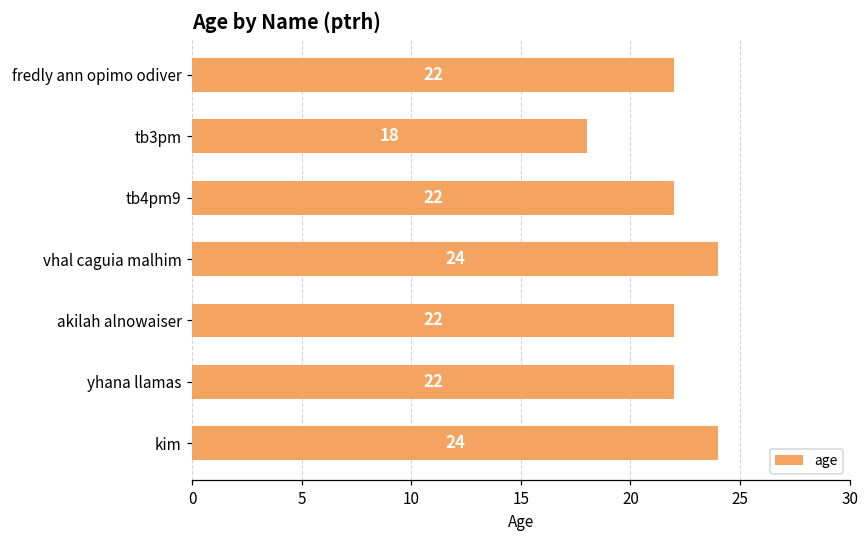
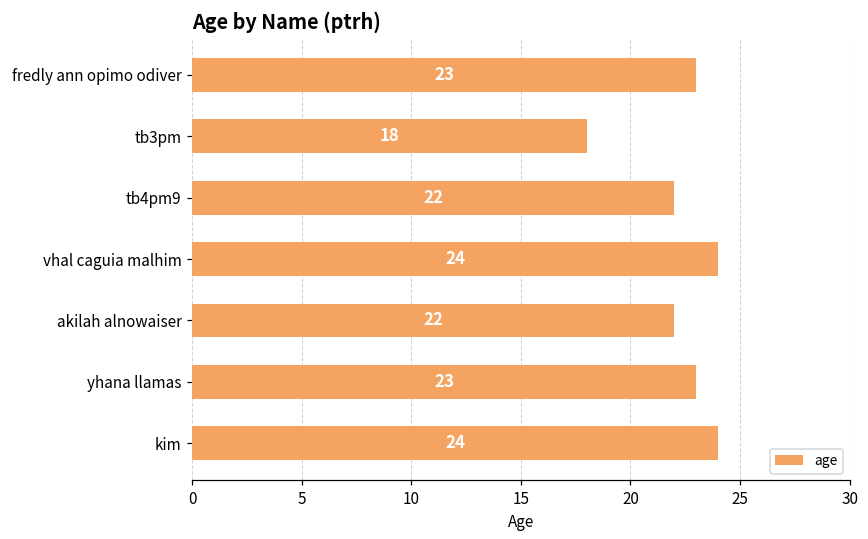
fredly ann opimo odiver: 22 -> 23
yhana llamas: 22 -> 23
